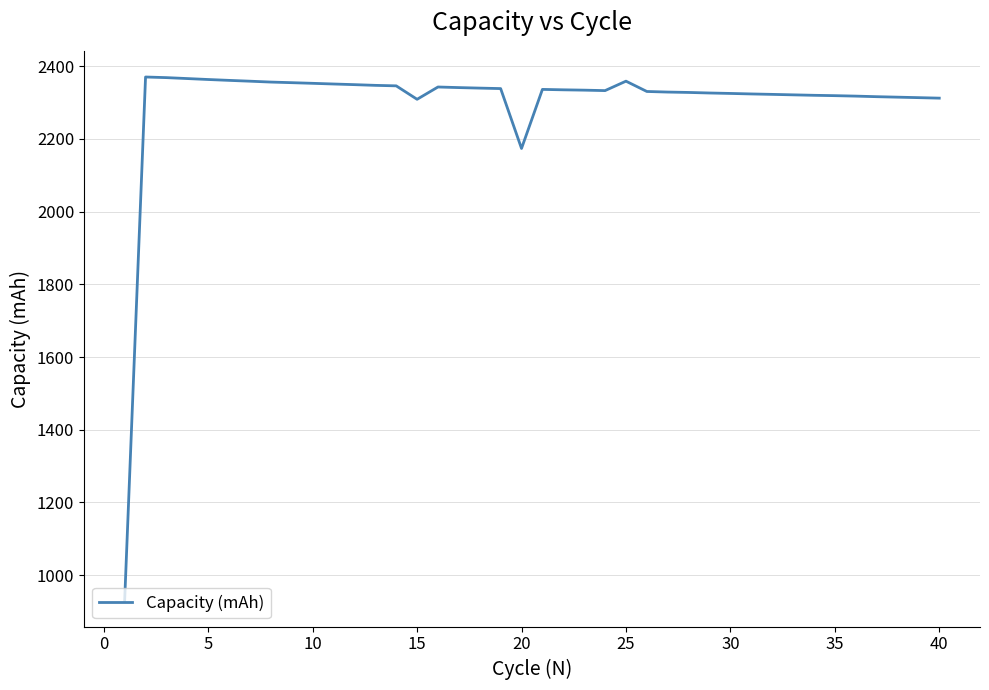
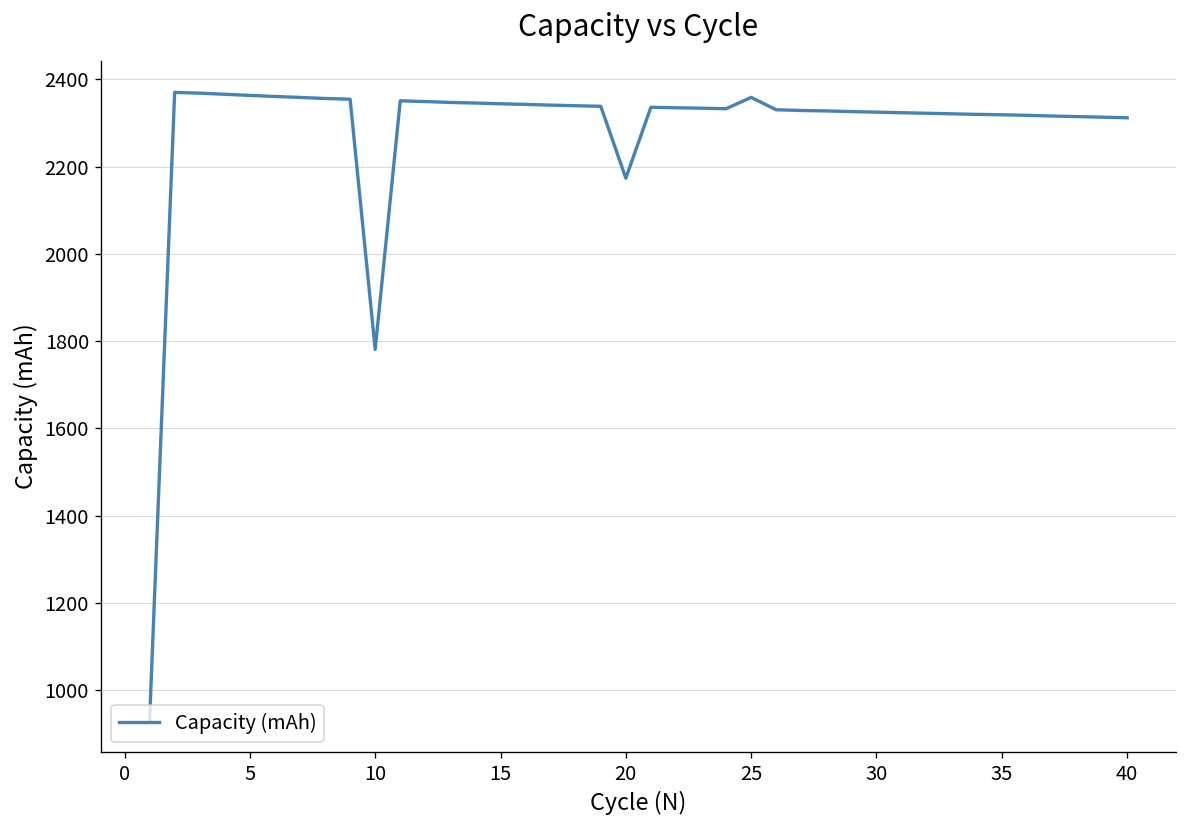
10: 2350 -> 1780
15: 2310 -> 2340
